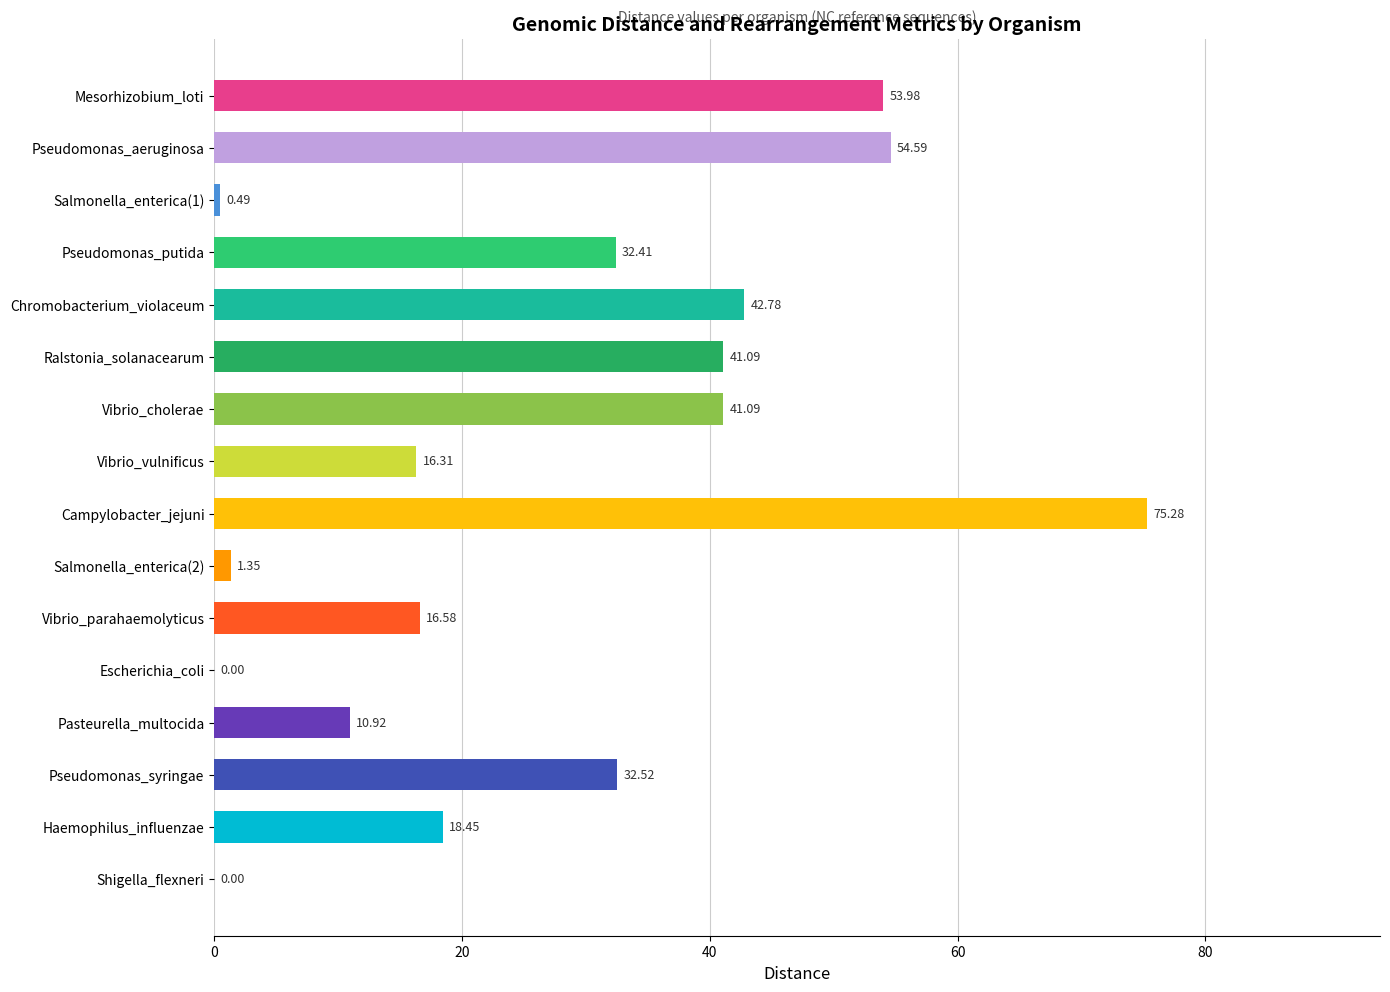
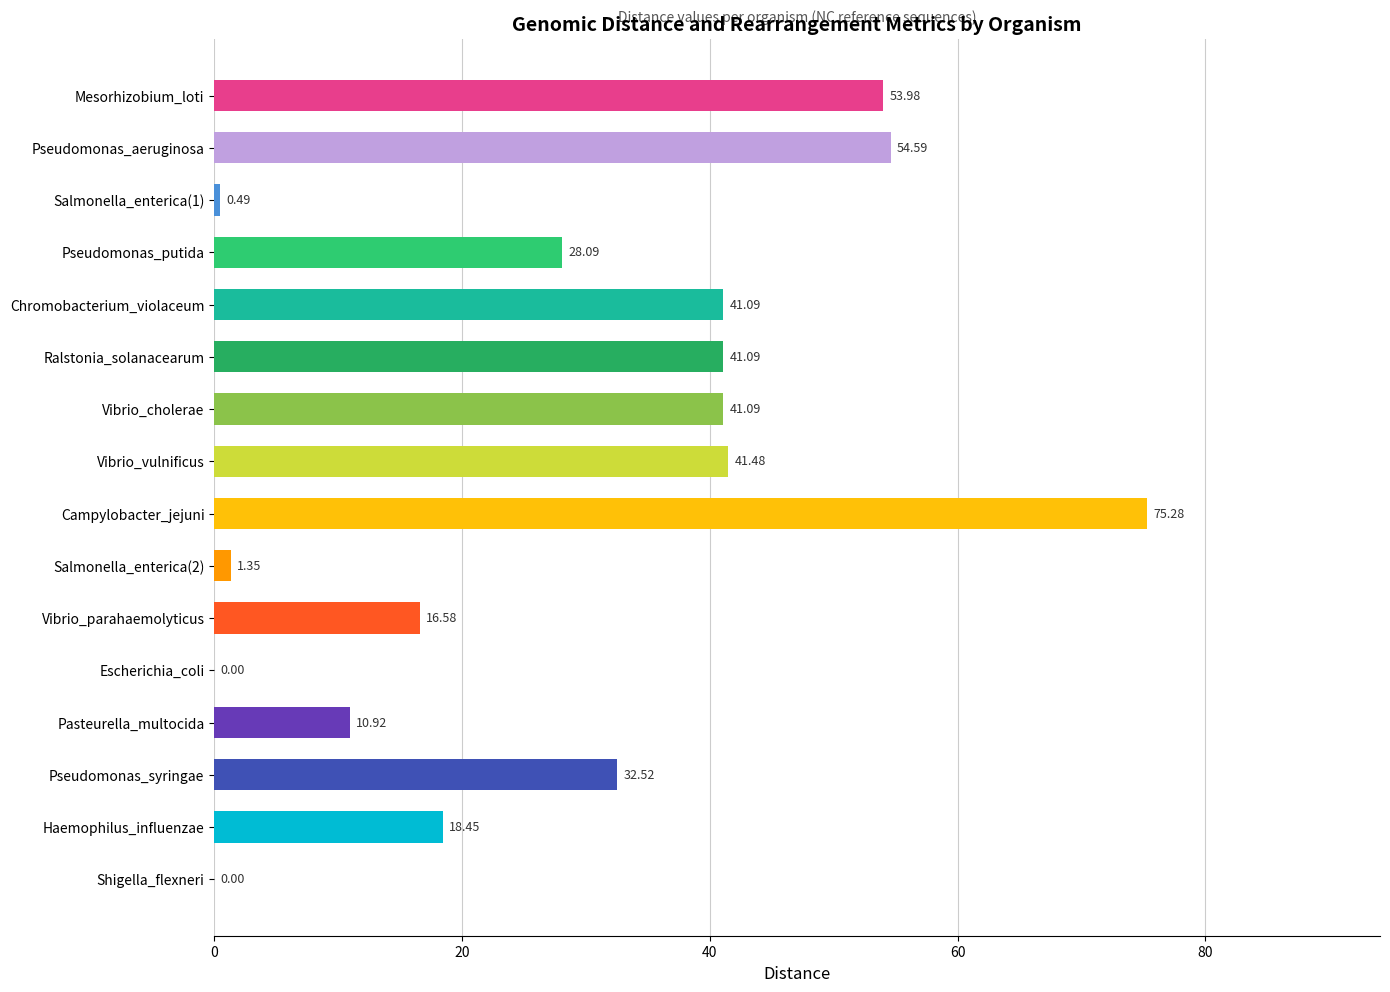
Pseudomonas_putida: 32.41 -> 28.09
Chromobacterium_violaceum: 42.78 -> 41.09
Vibrio_vulnificus: 16.31 -> 41.48
